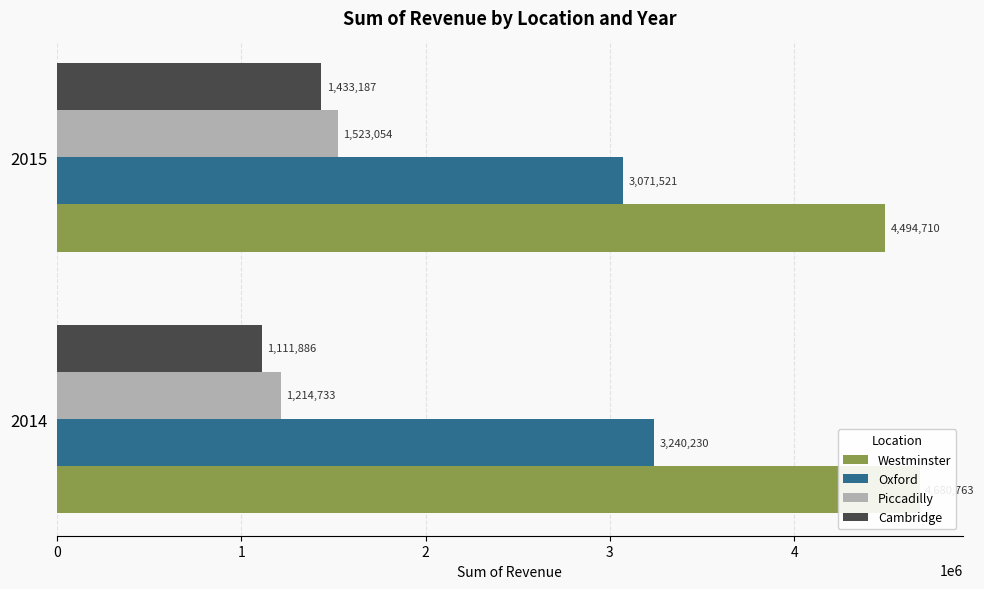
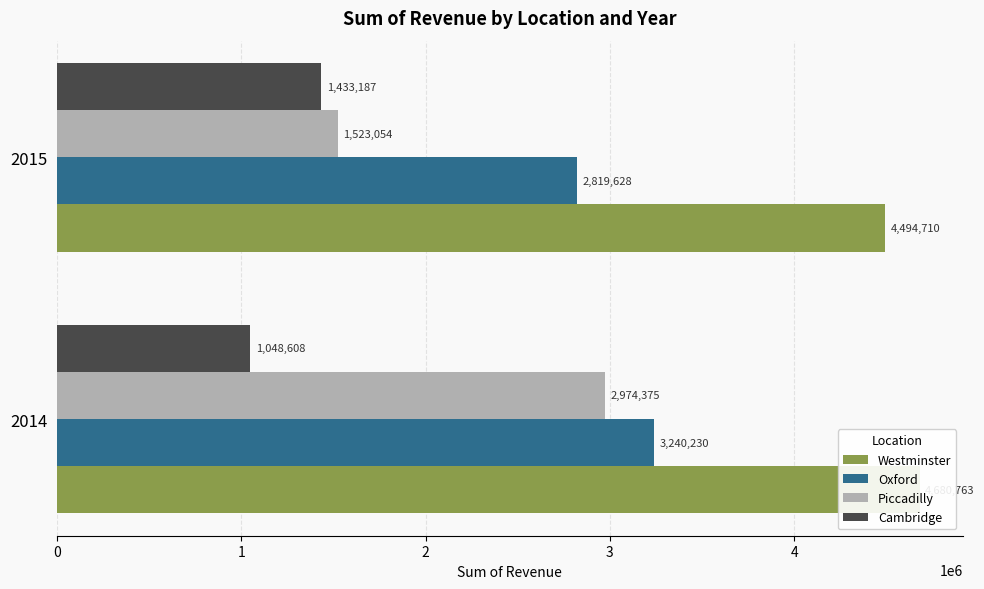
Oxford, 2015: 3,071,521 -> 2,819,628
Cambridge, 2014: 1,111,886 -> 1,048,608
Piccadilly, 2014: 1,214,733 -> 2,974,375
